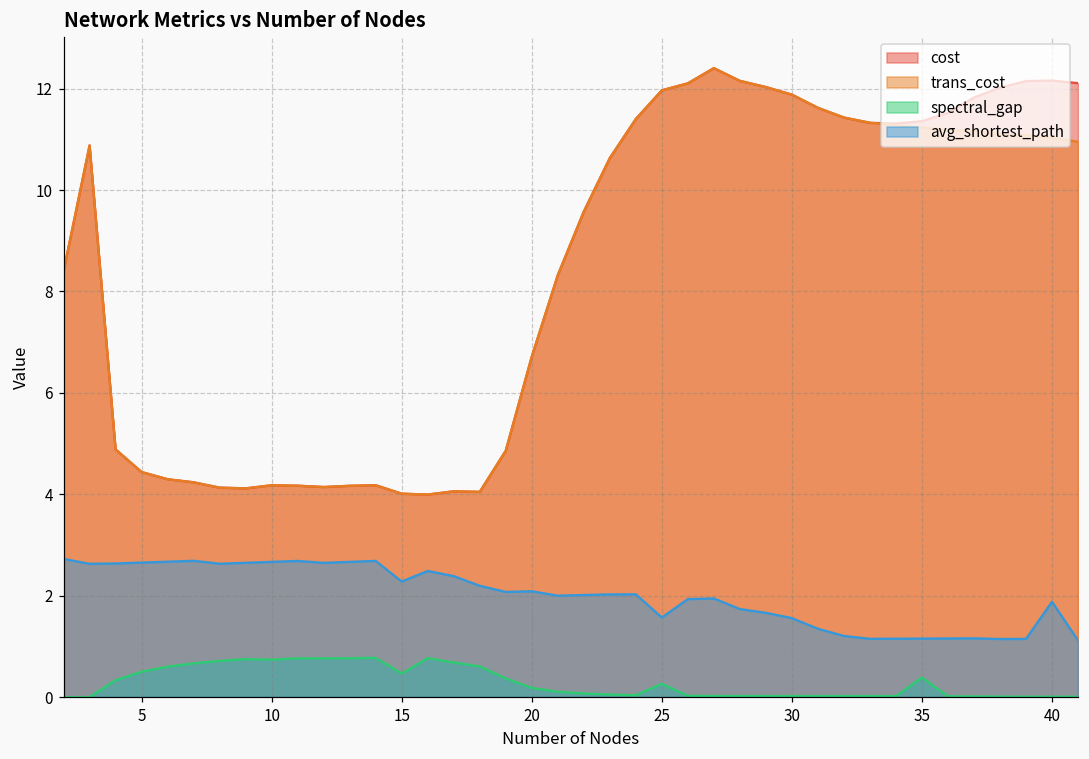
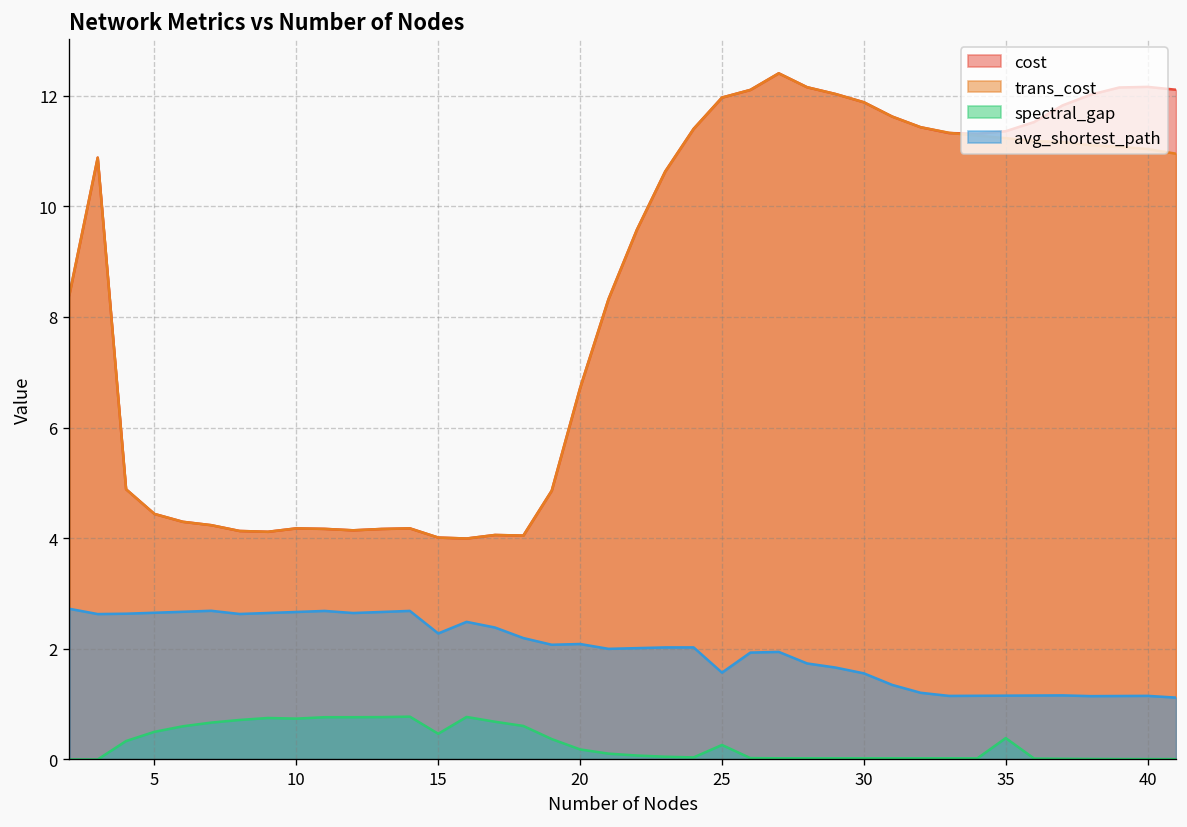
avg_shortest_path, 40: 1.9 -> 1.2
